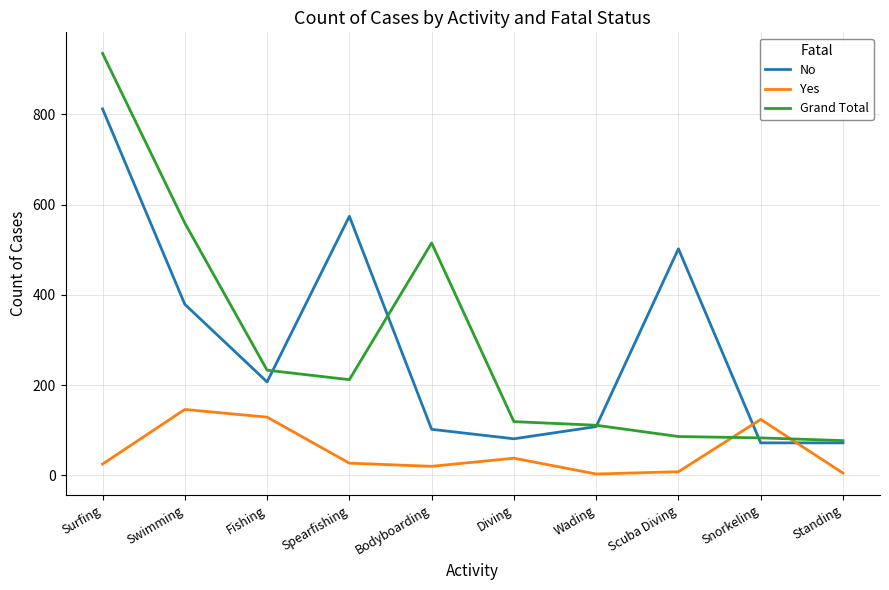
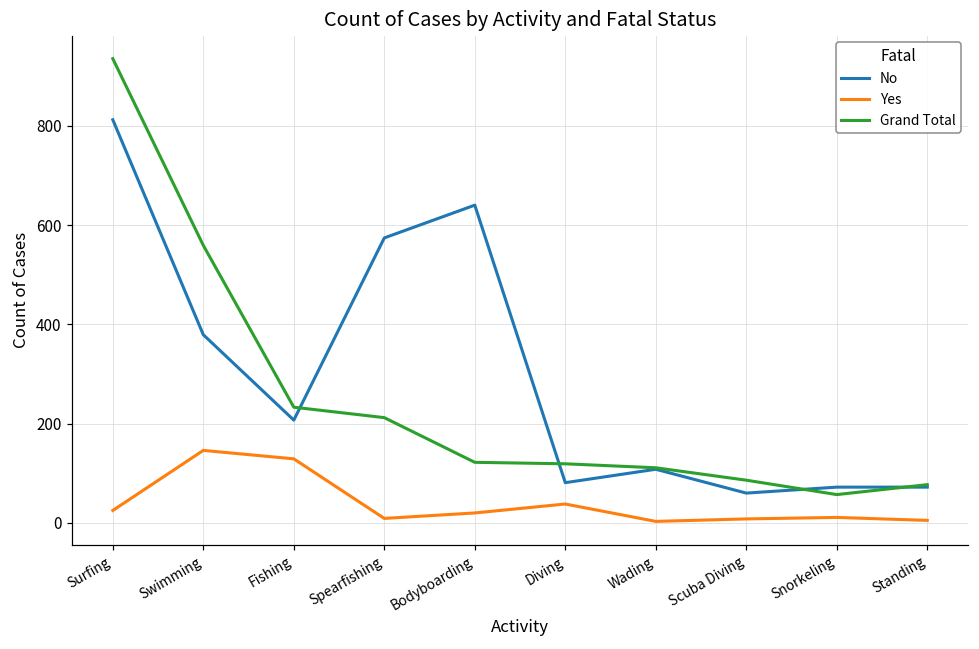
Yes, Spearfishing: 30 -> 10
No, Bodyboarding: 100 -> 640
Grand Total, Bodyboarding: 520 -> 120
No, Scuba Diving: 500 -> 60
Yes, Snorkeling: 120 -> 10
Grand Total, Snorkeling: 80 -> 60
